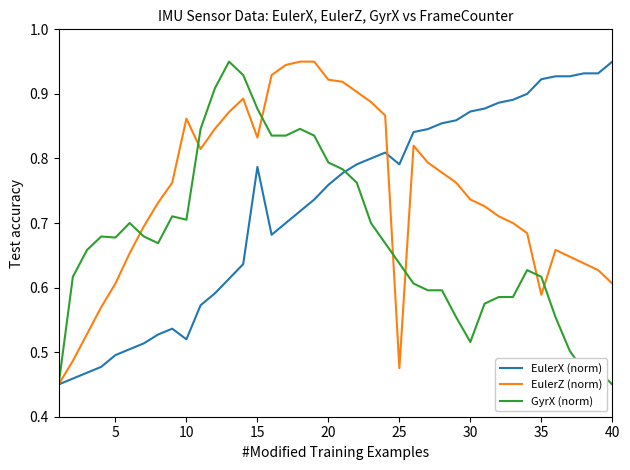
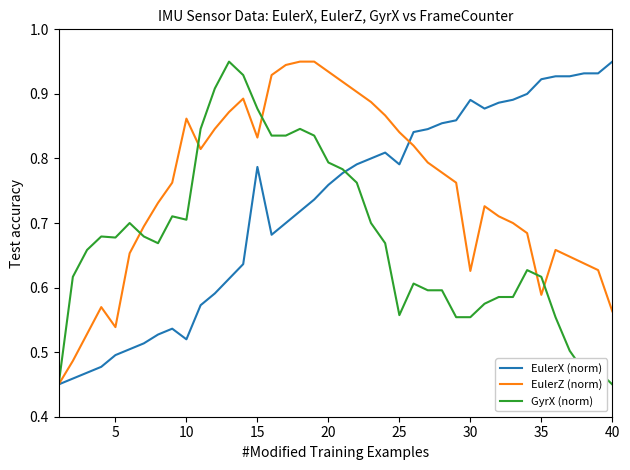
EulerZ (norm), 5: 0.61 -> 0.54
EulerZ (norm), 20: 0.92 -> 0.93
EulerZ (norm), 25: 0.48 -> 0.84
GyrX (norm), 25: 0.64 -> 0.56
EulerX (norm), 30: 0.87 -> 0.89
EulerZ (norm), 30: 0.74 -> 0.63
GyrX (norm), 30: 0.52 -> 0.55
EulerZ (norm), 40: 0.61 -> 0.56
